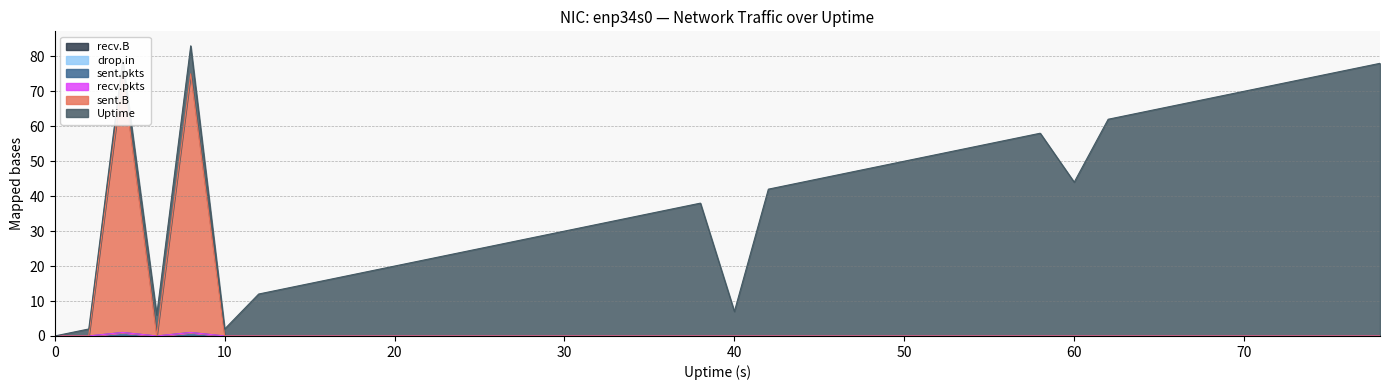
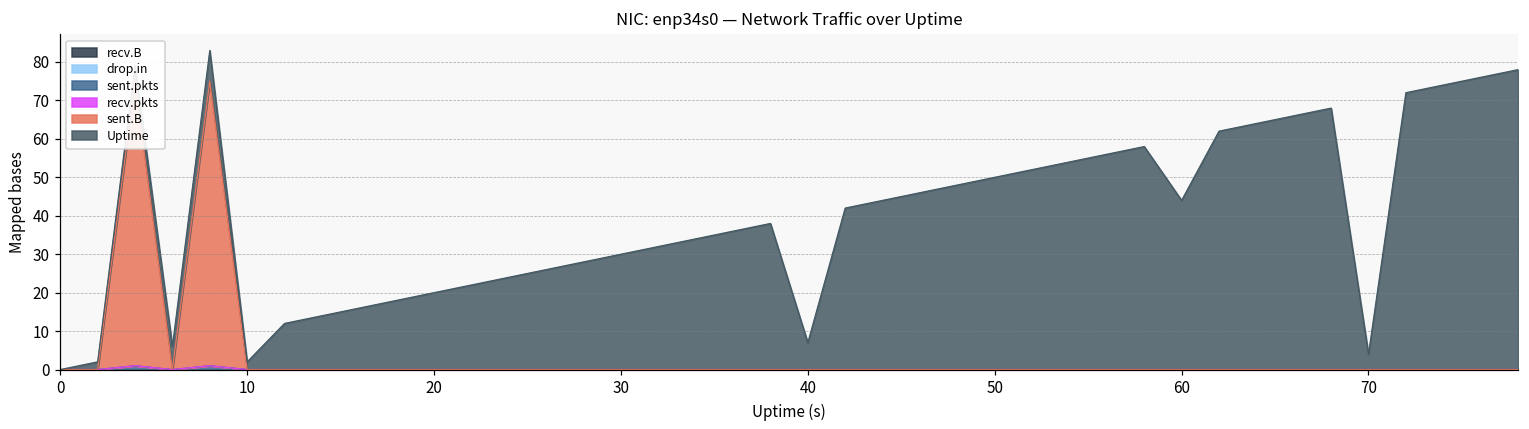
Uptime, 70: 70 -> 4
